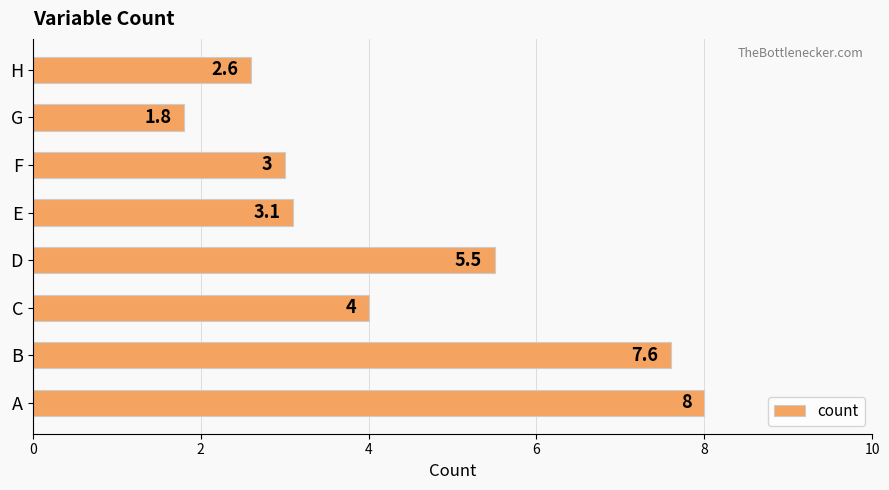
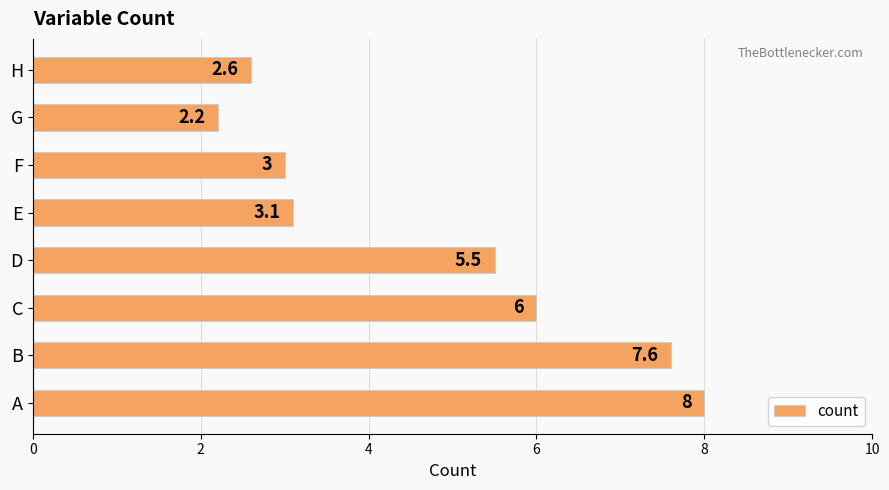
G: 1.8 -> 2.2
C: 4 -> 6
